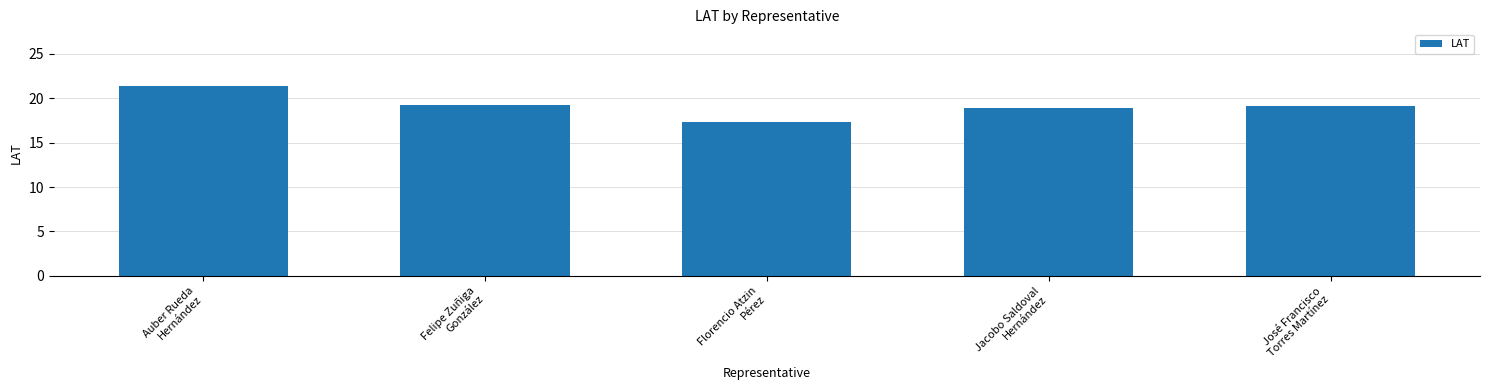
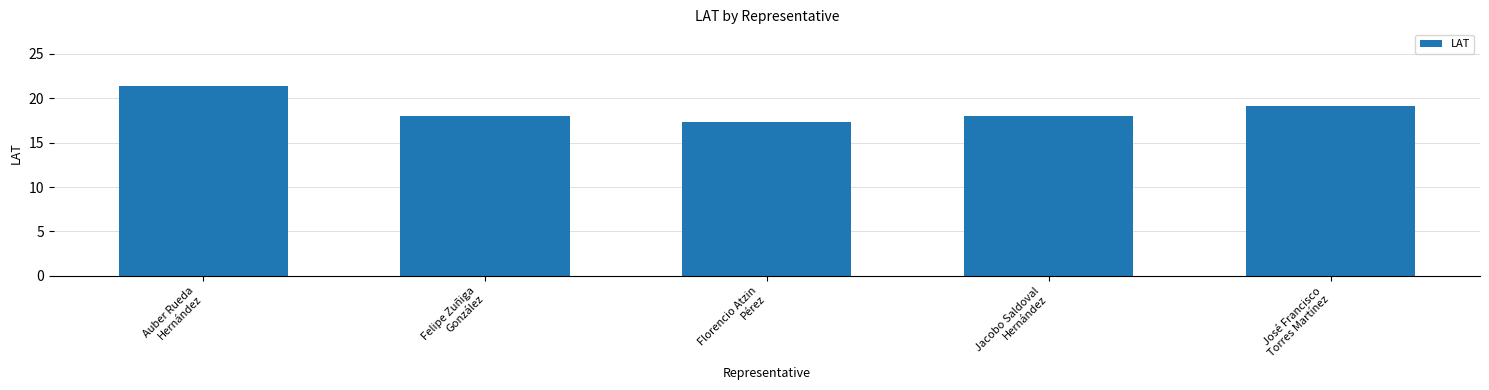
Felipe Zuñiga González: 19 -> 18
Jacobo Saldoval Hernández: 19 -> 18
